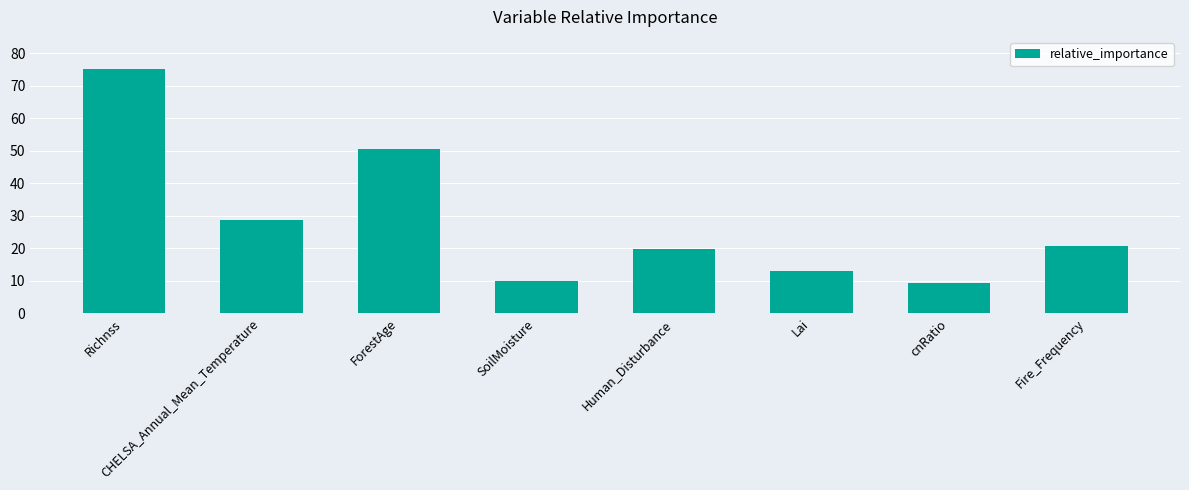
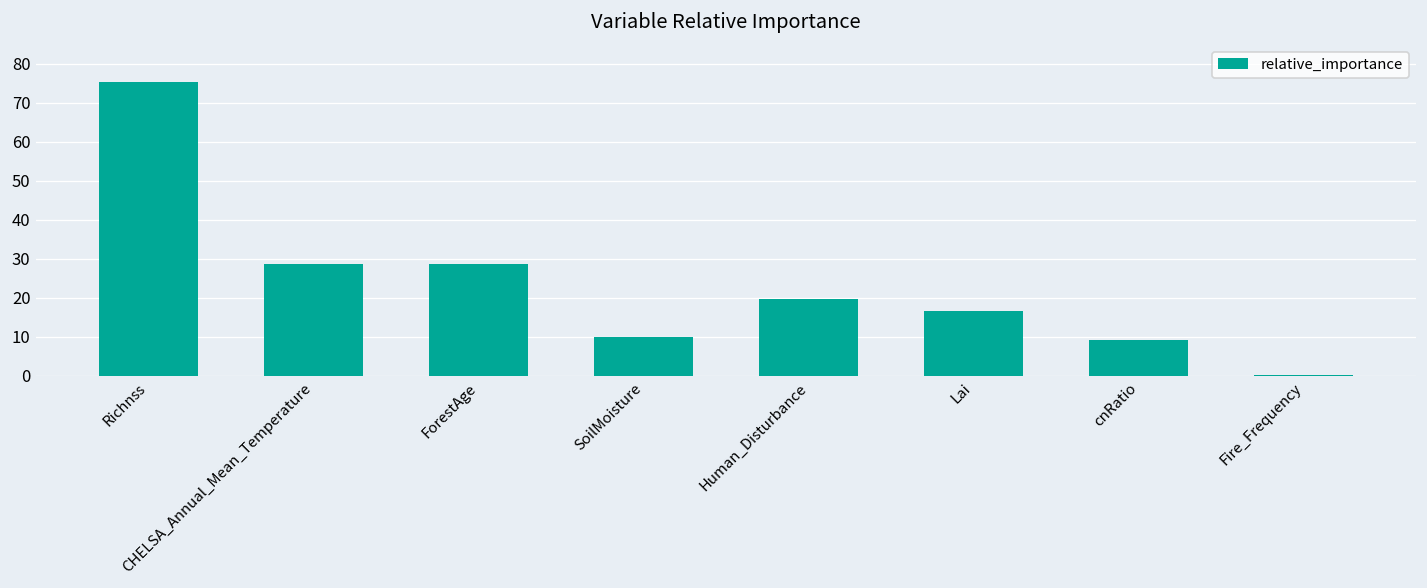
ForestAge: 51 -> 29
Lai: 13 -> 17
Fire_Frequency: 21 -> 0
